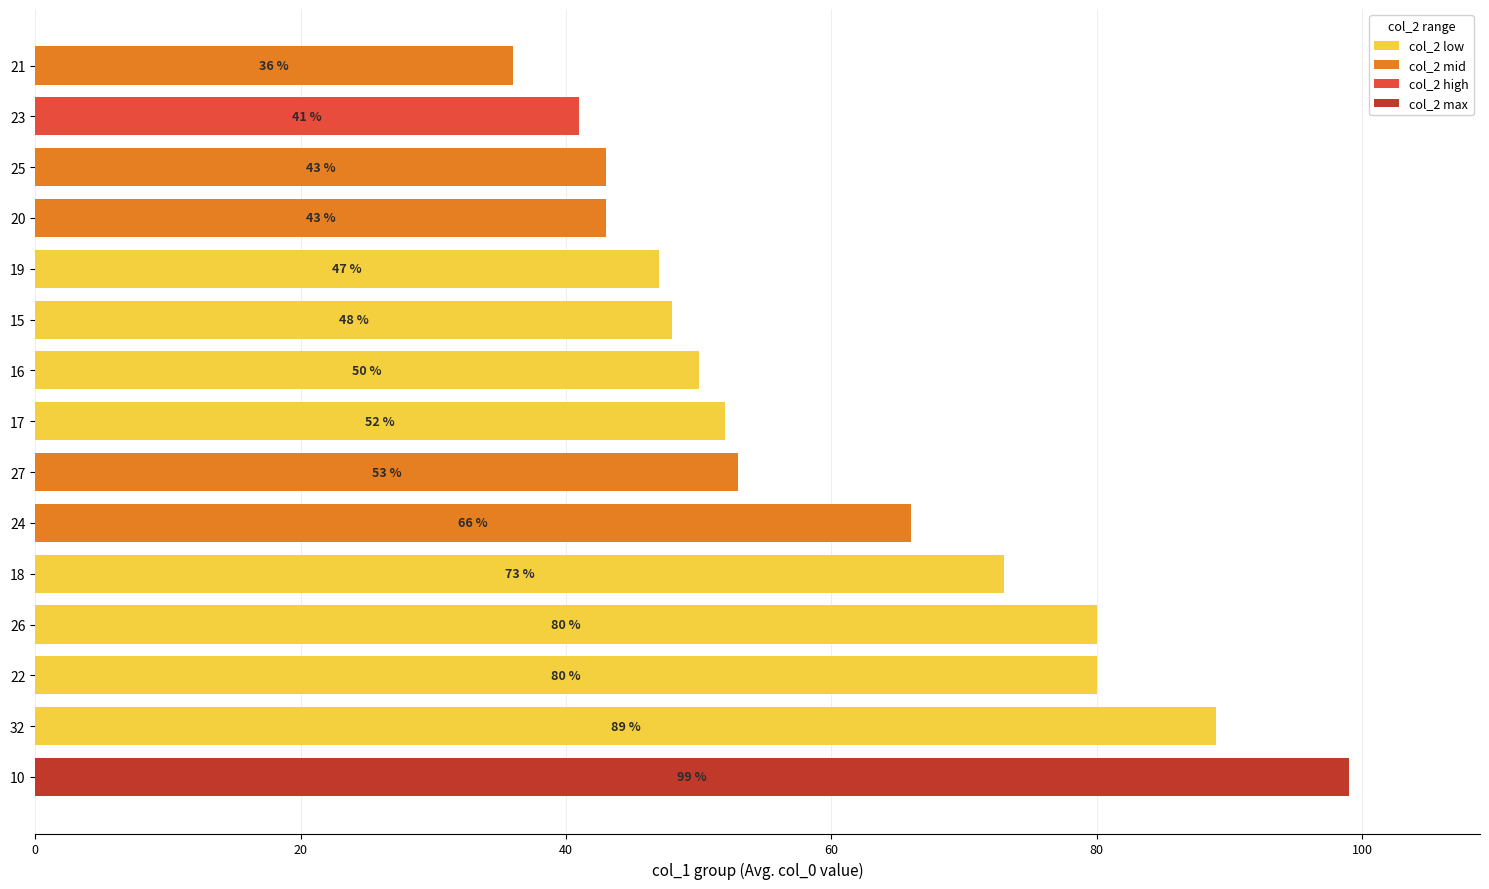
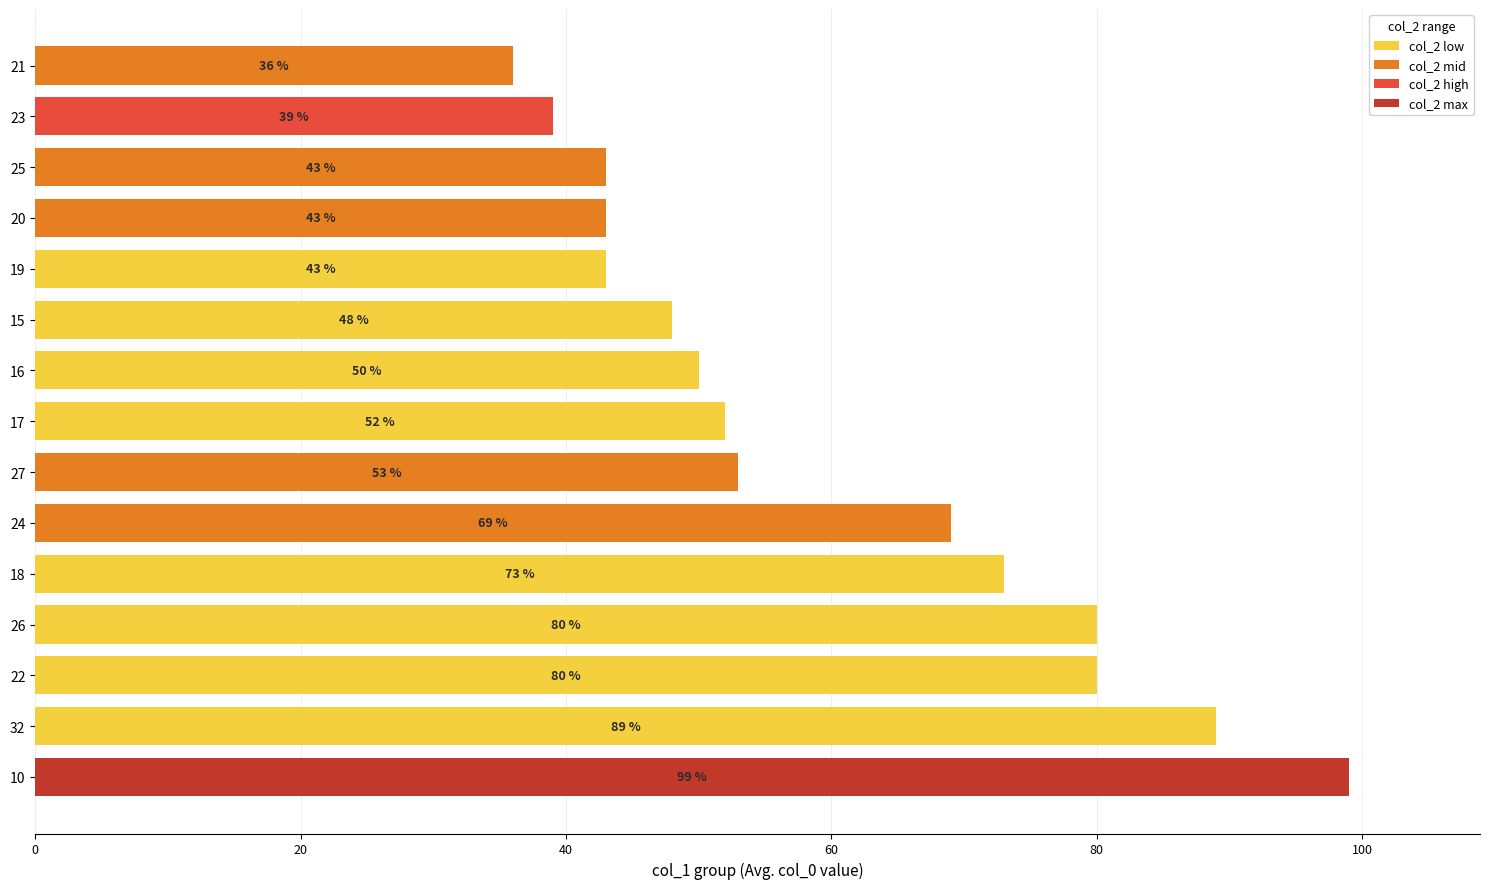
23: 41 % -> 39 %
19: 47 % -> 43 %
24: 66 % -> 69 %
